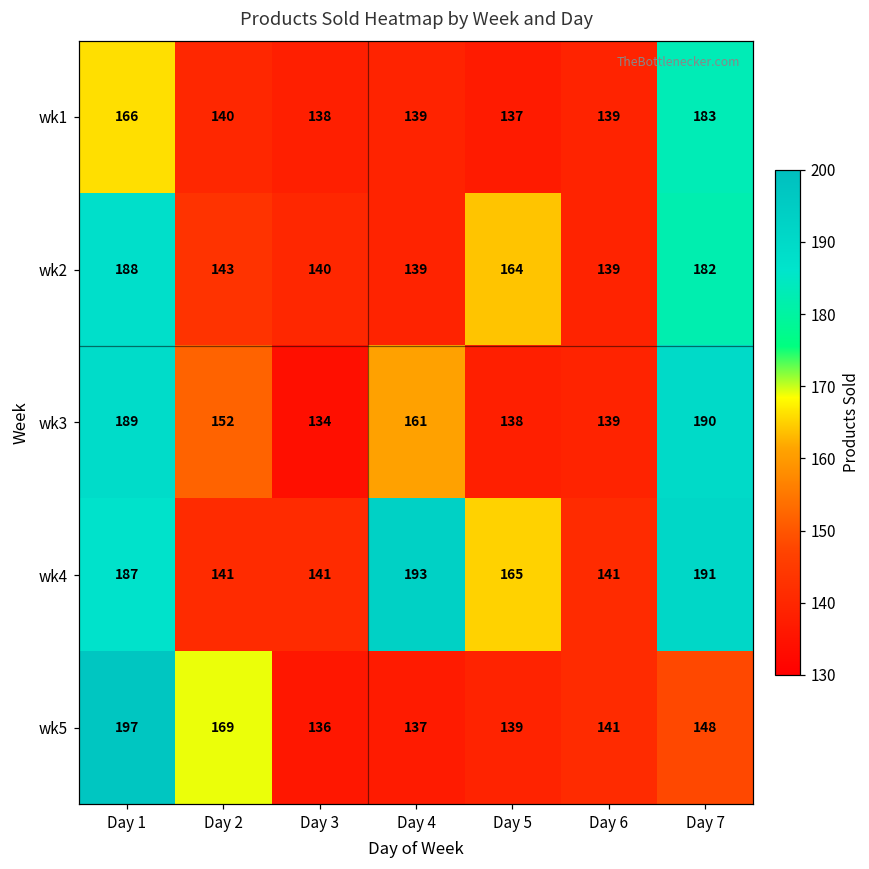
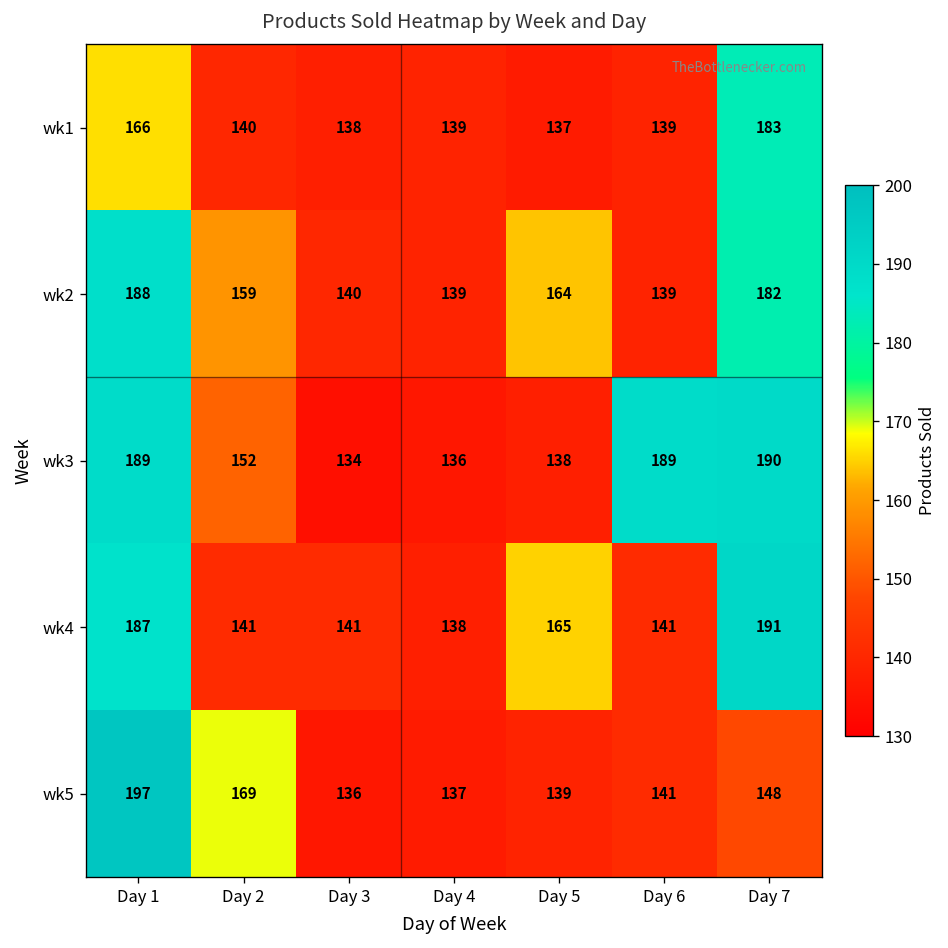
wk2, Day 2: 143 -> 159
wk3, Day 4: 161 -> 136
wk3, Day 6: 139 -> 189
wk4, Day 4: 193 -> 138
